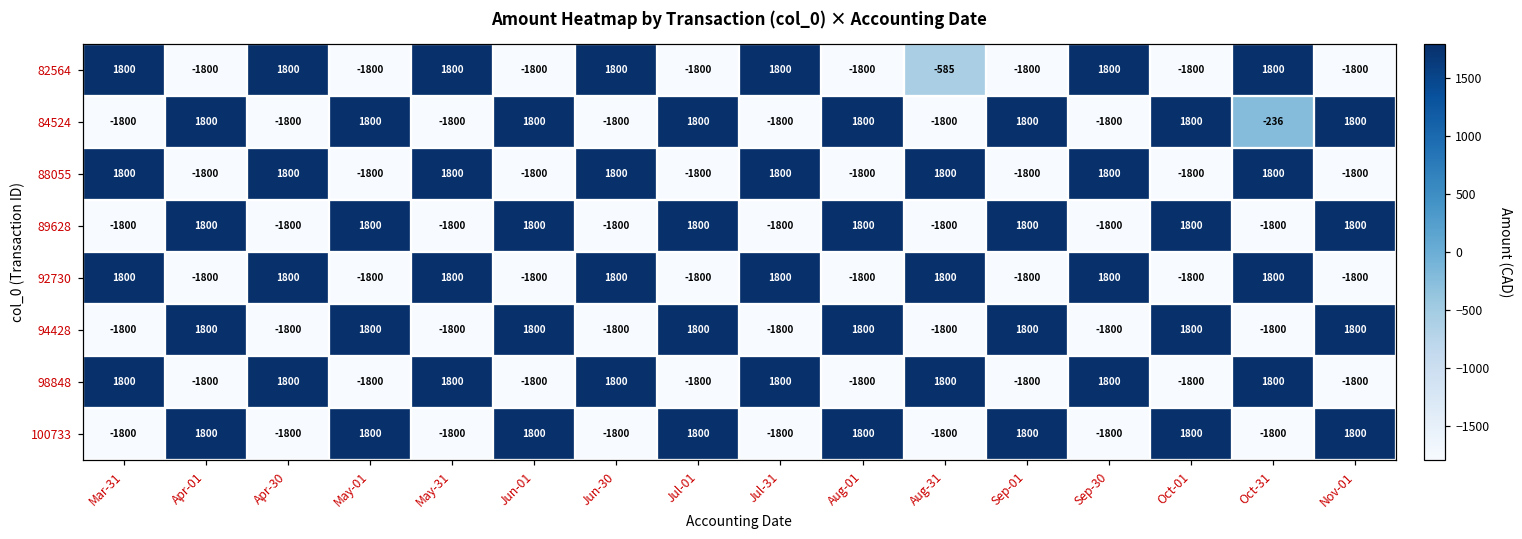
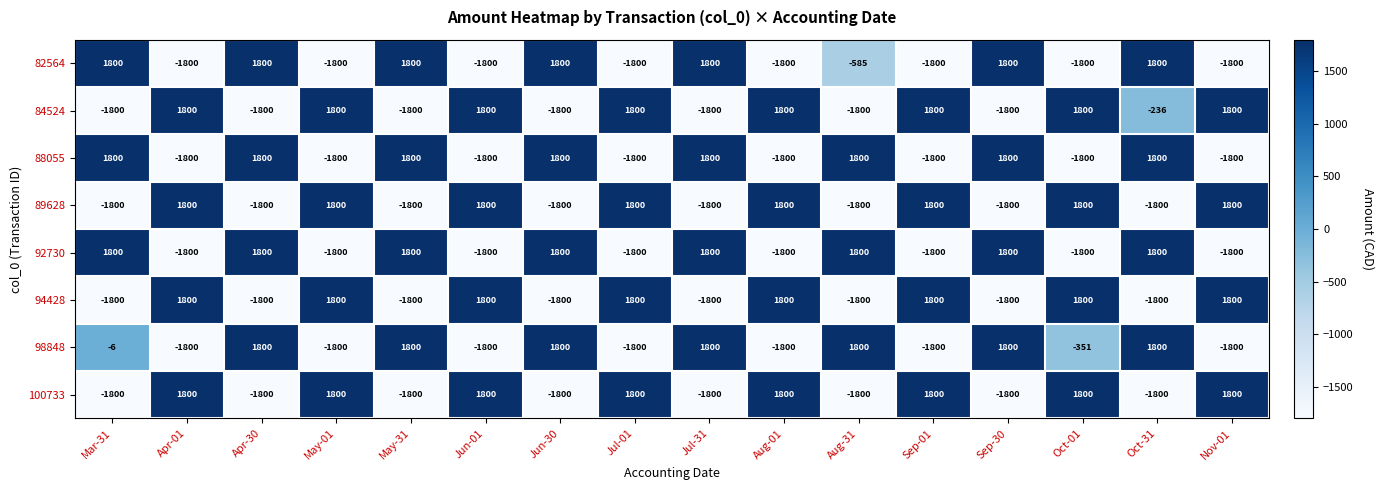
98848, Mar-31: 1800 -> -6
98848, Oct-01: -1800 -> -351
